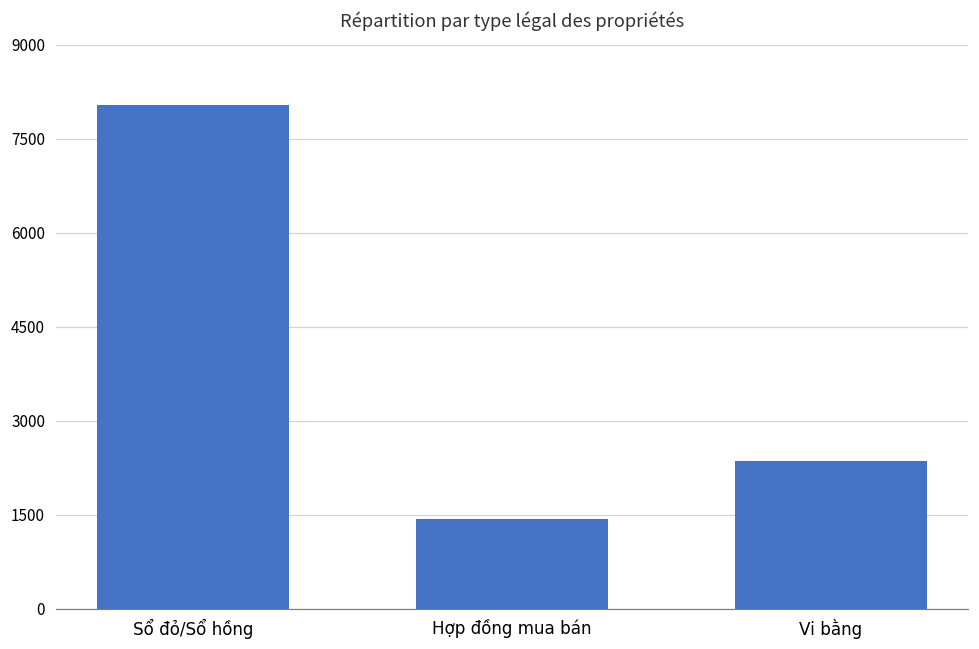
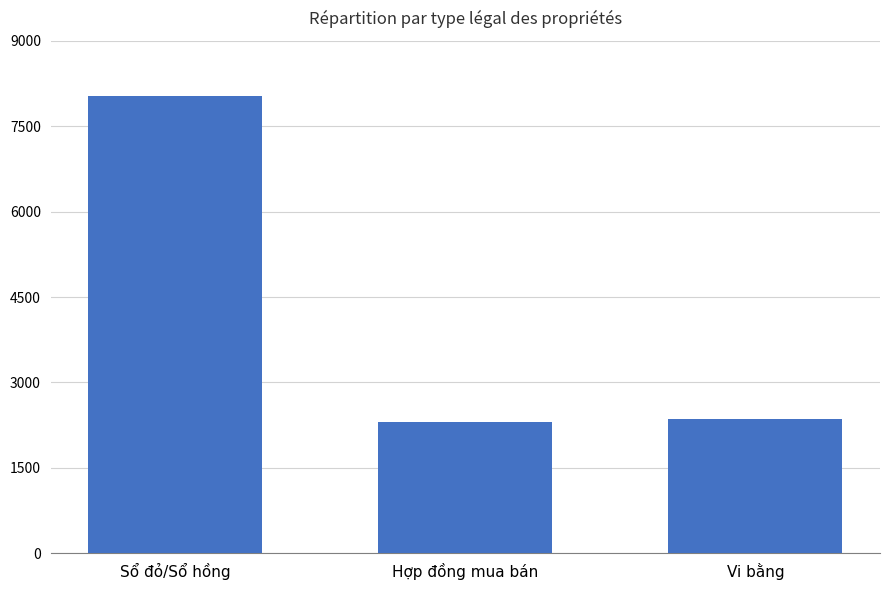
Hợp đồng mua bán: 1400 -> 2300
